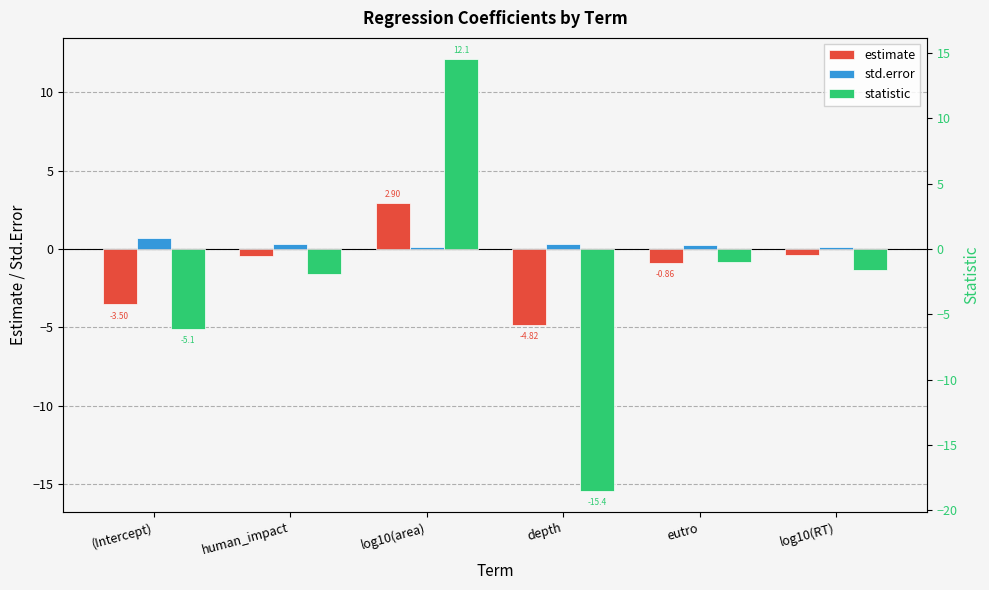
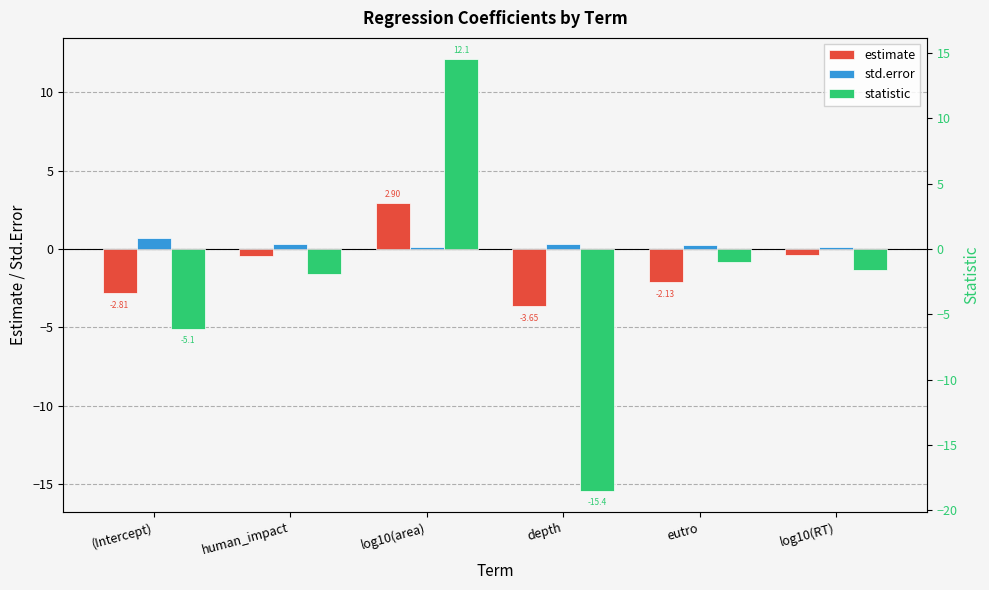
estimate, (Intercept): -3.50 -> -2.81
estimate, depth: -4.82 -> -3.65
estimate, eutro: -0.86 -> -2.13
